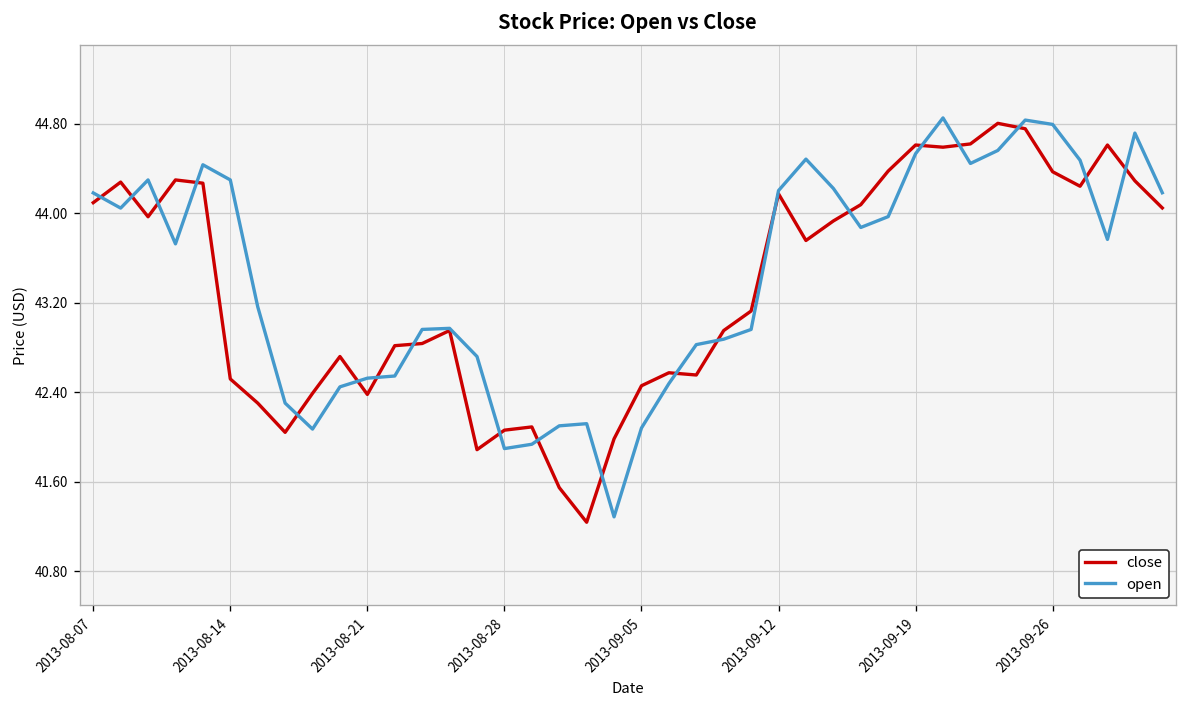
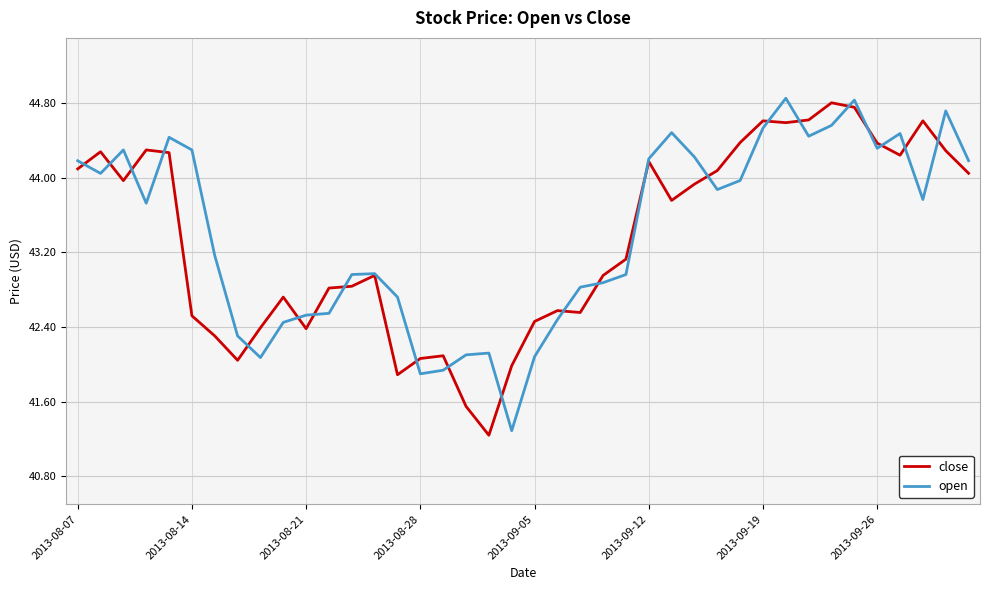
open, 2013-09-26: 44.8 -> 44.3
